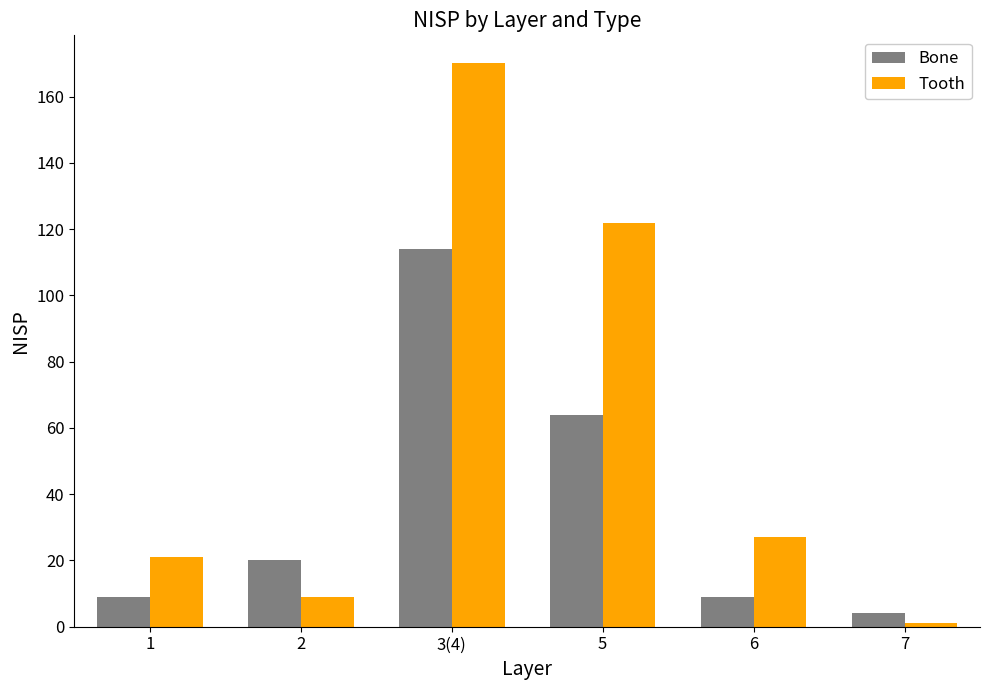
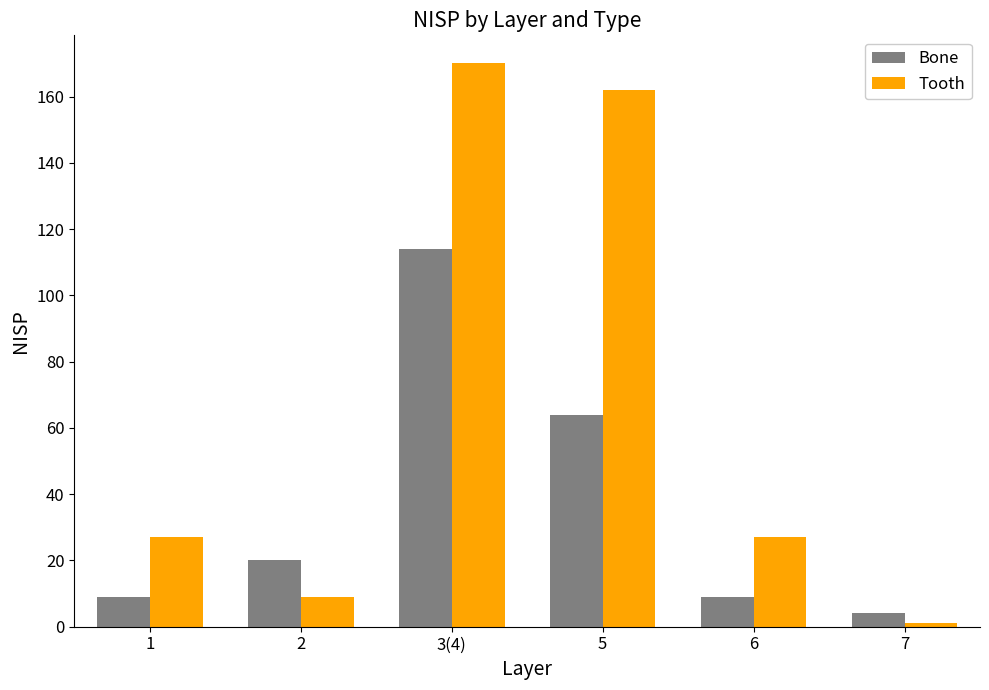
Tooth, 1: 21 -> 27
Tooth, 5: 122 -> 162
